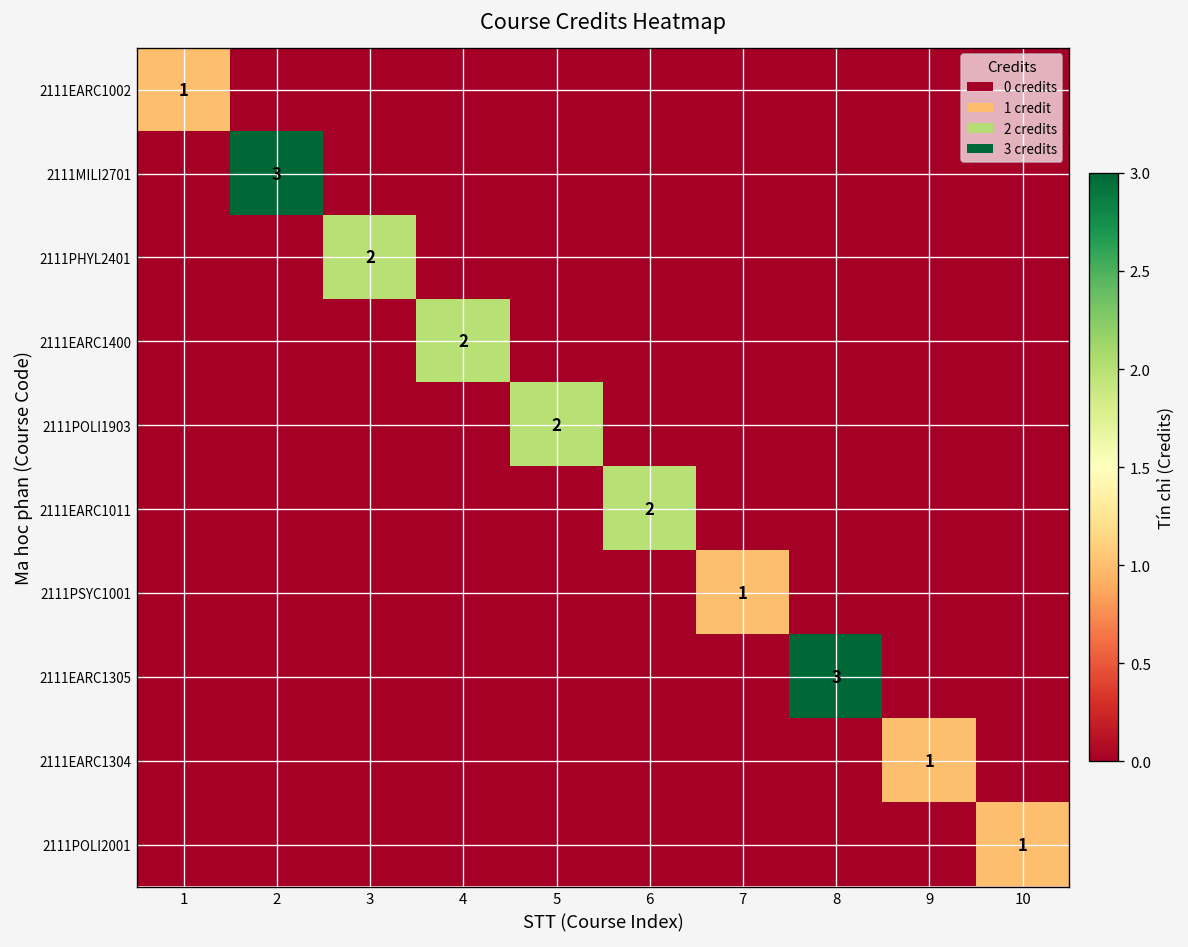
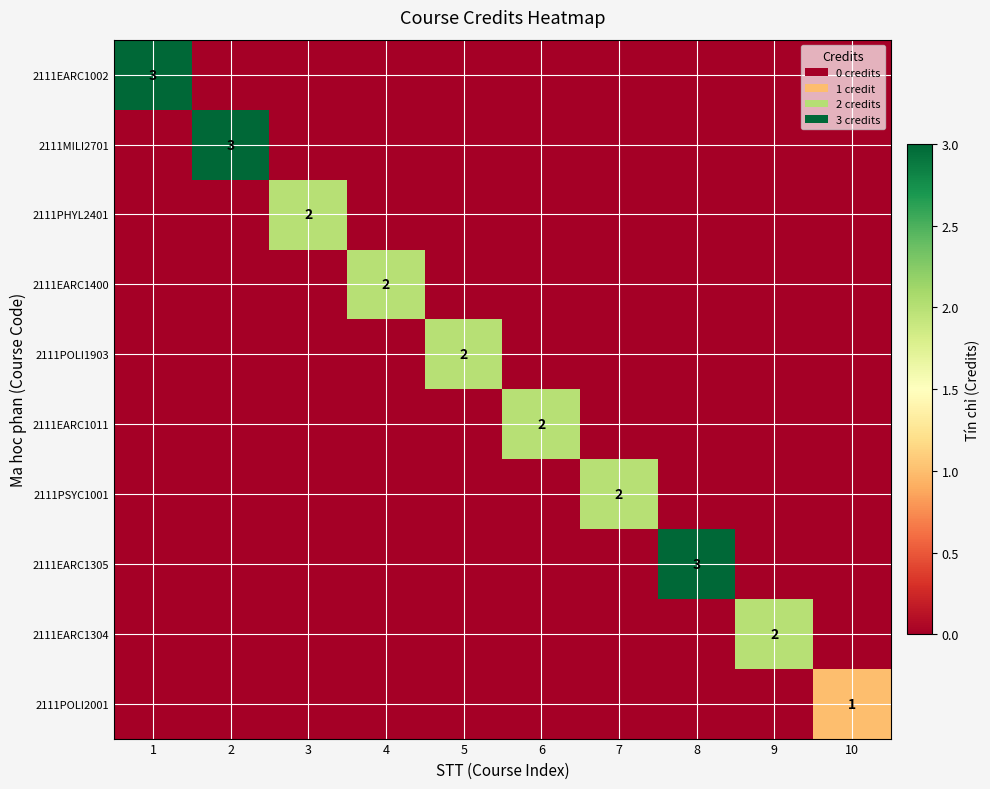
2111EARC1002, 1: 1 -> 3
2111PSYC1001, 7: 1 -> 2
2111EARC1304, 9: 1 -> 2
